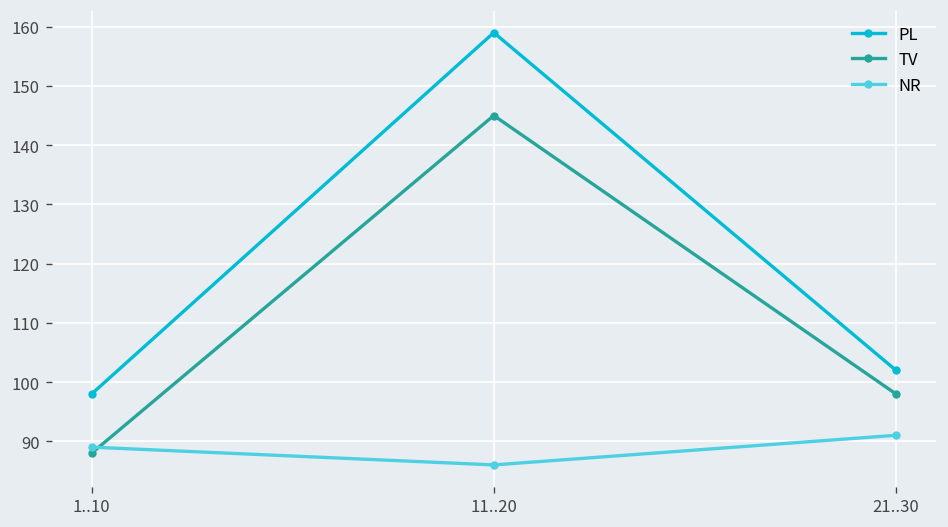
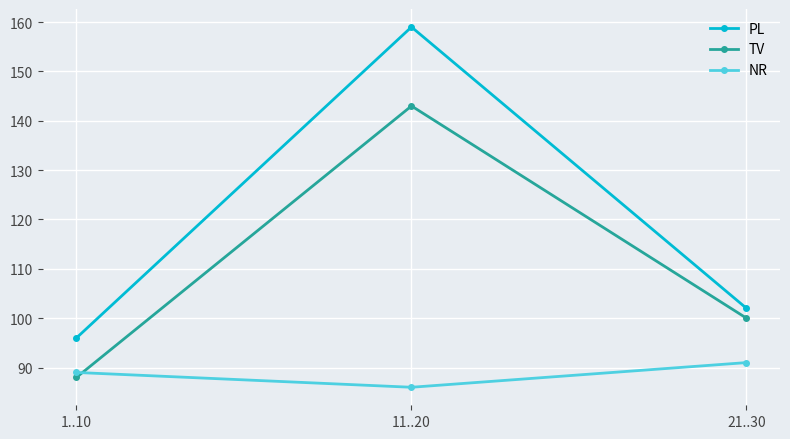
PL, 1..10: 98 -> 96
TV, 11..20: 145 -> 143
TV, 21..30: 98 -> 100
